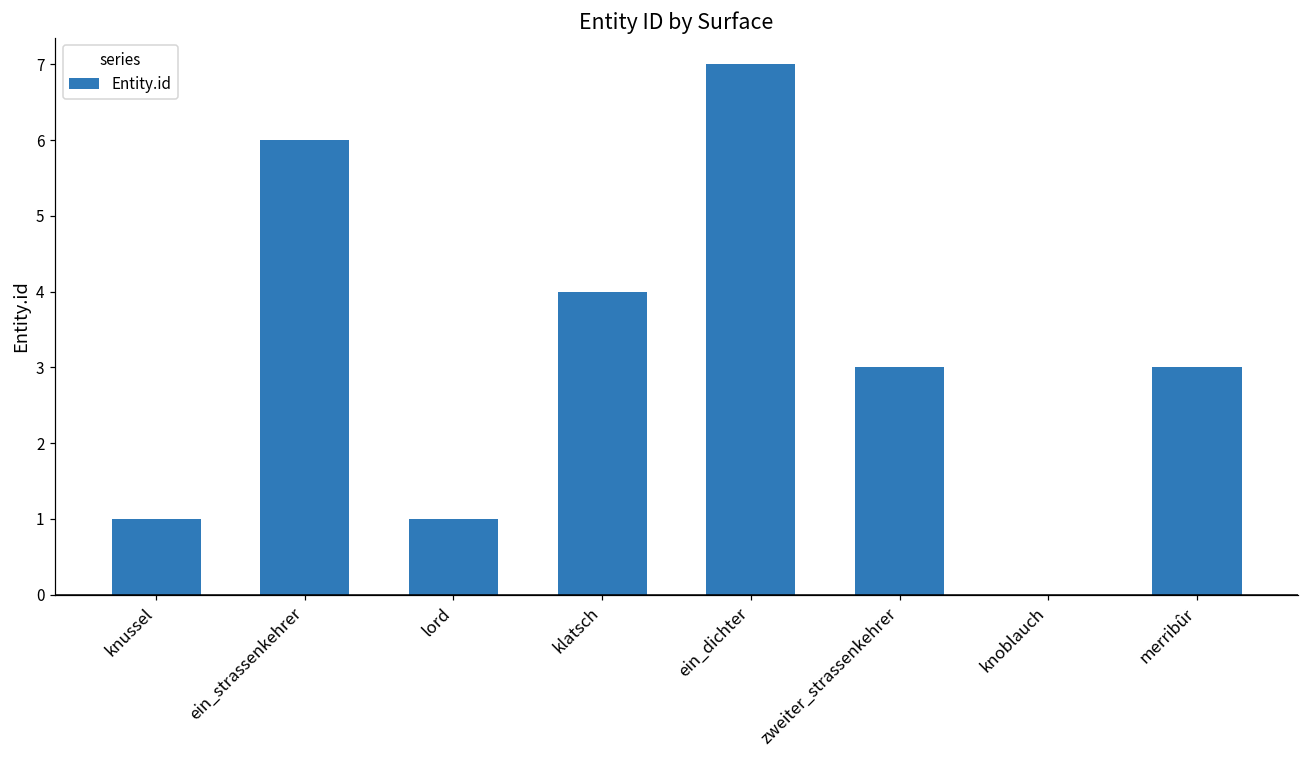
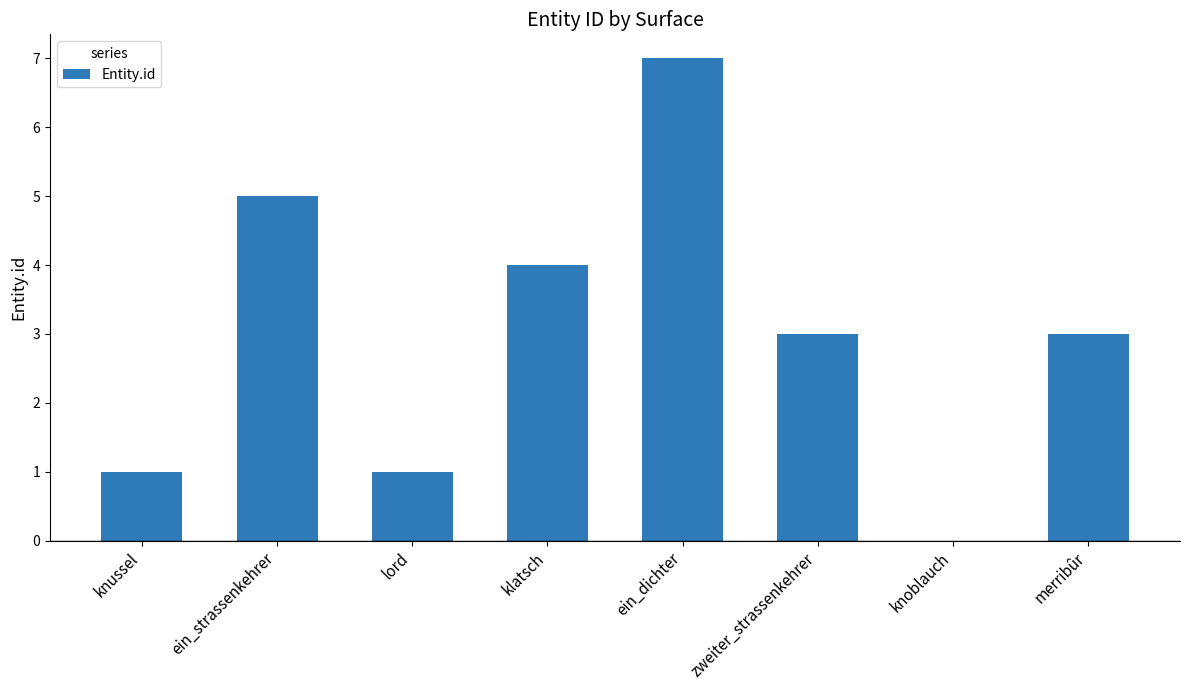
ein_strassenkehrer: 6 -> 5
